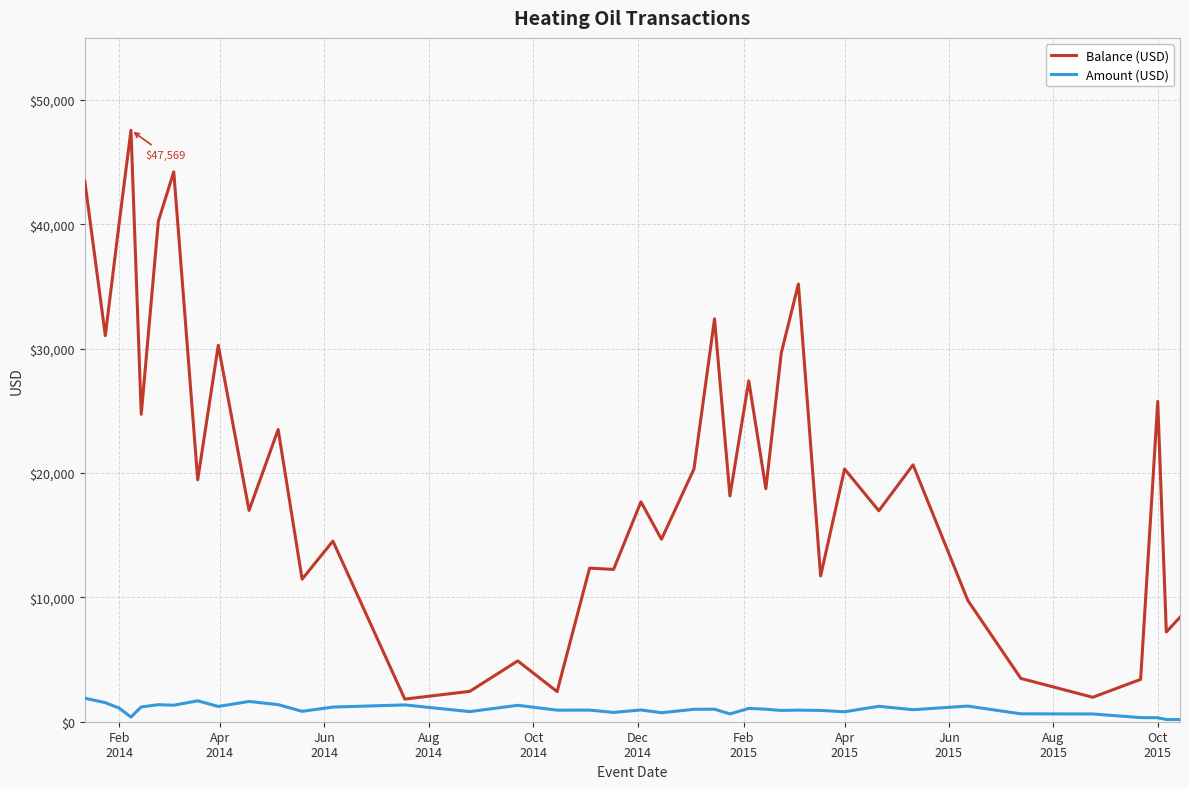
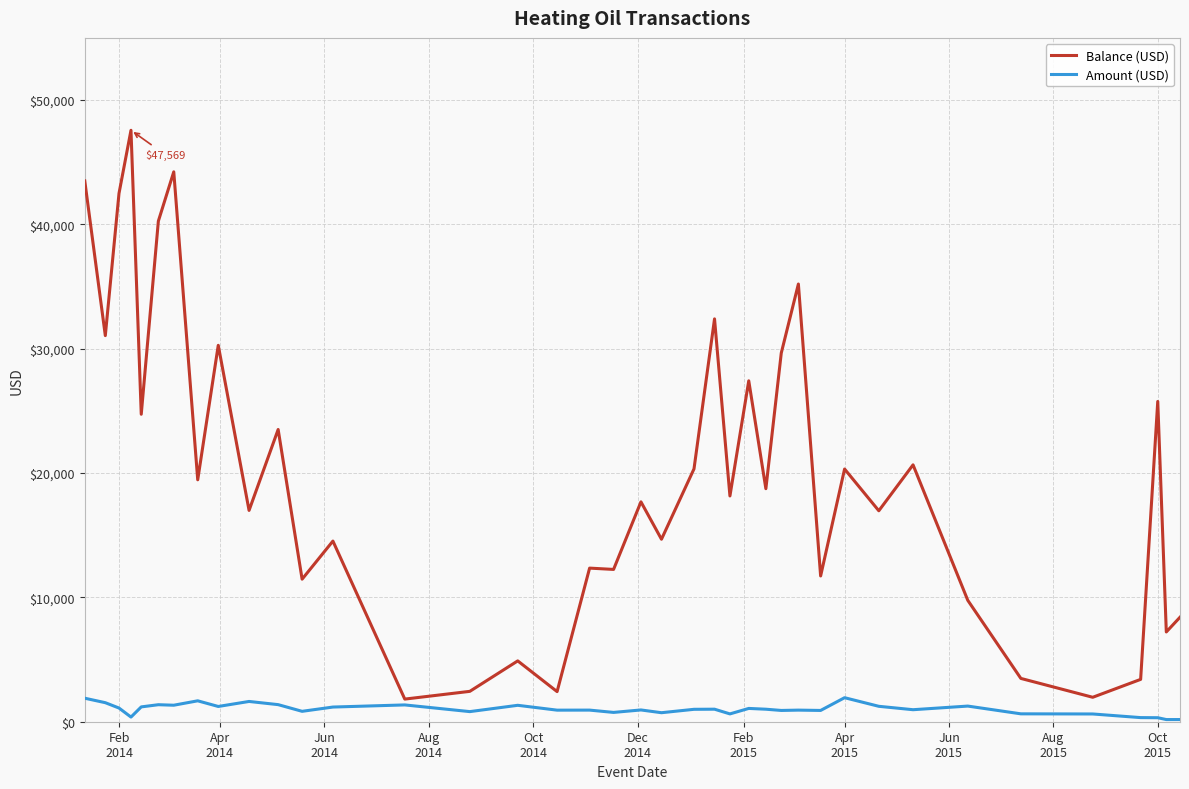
Balance (USD), Feb 2014: $40,000 -> $42,500
Amount (USD), Apr 2015: $800 -> $1,900
